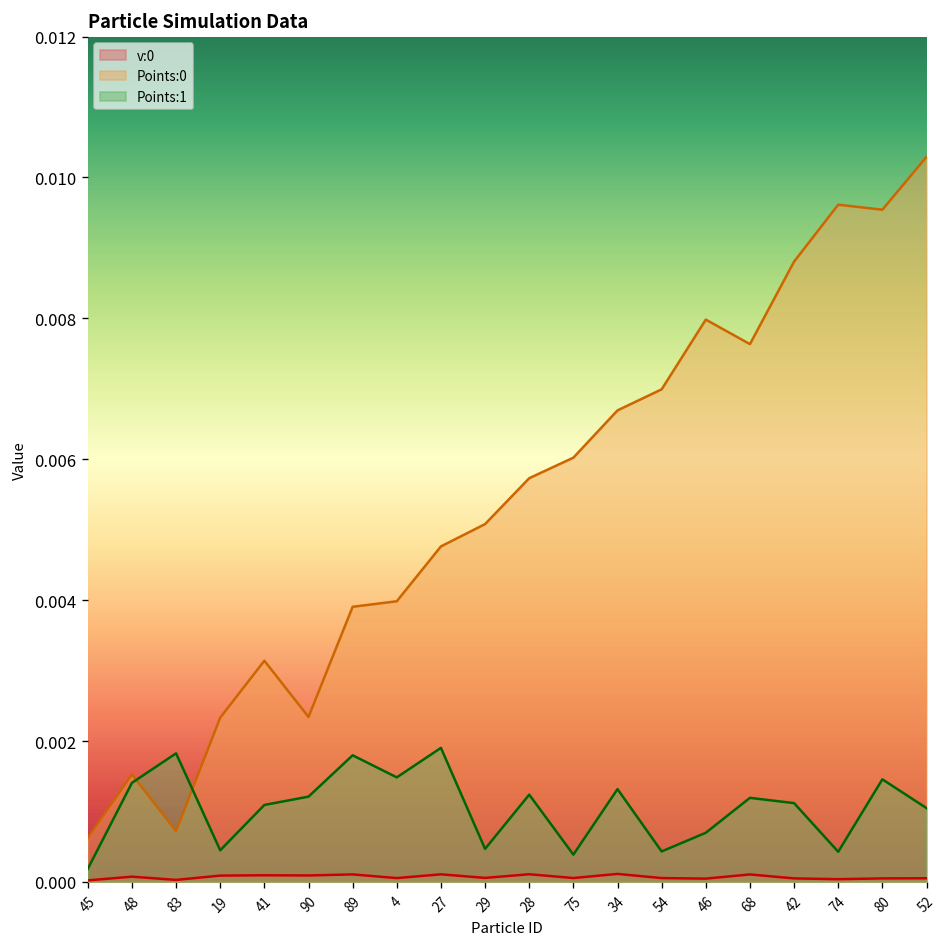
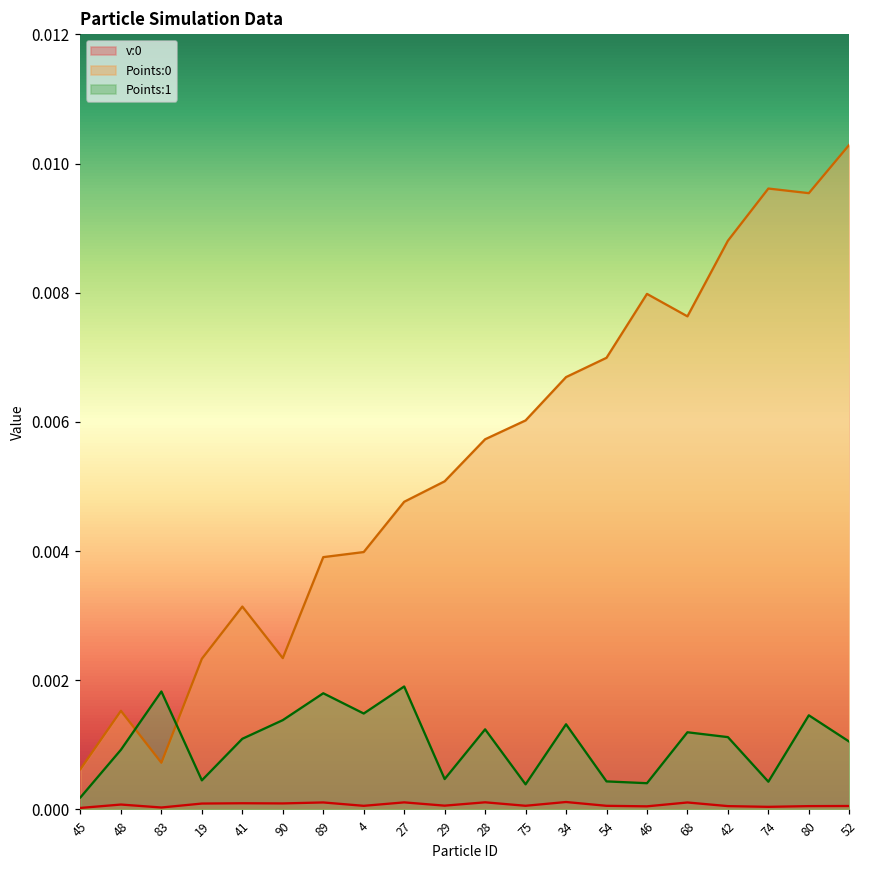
Points:1, 48: 0.0014 -> 0.0009
Points:1, 90: 0.0012 -> 0.0014
Points:1, 46: 0.0007 -> 0.0004
